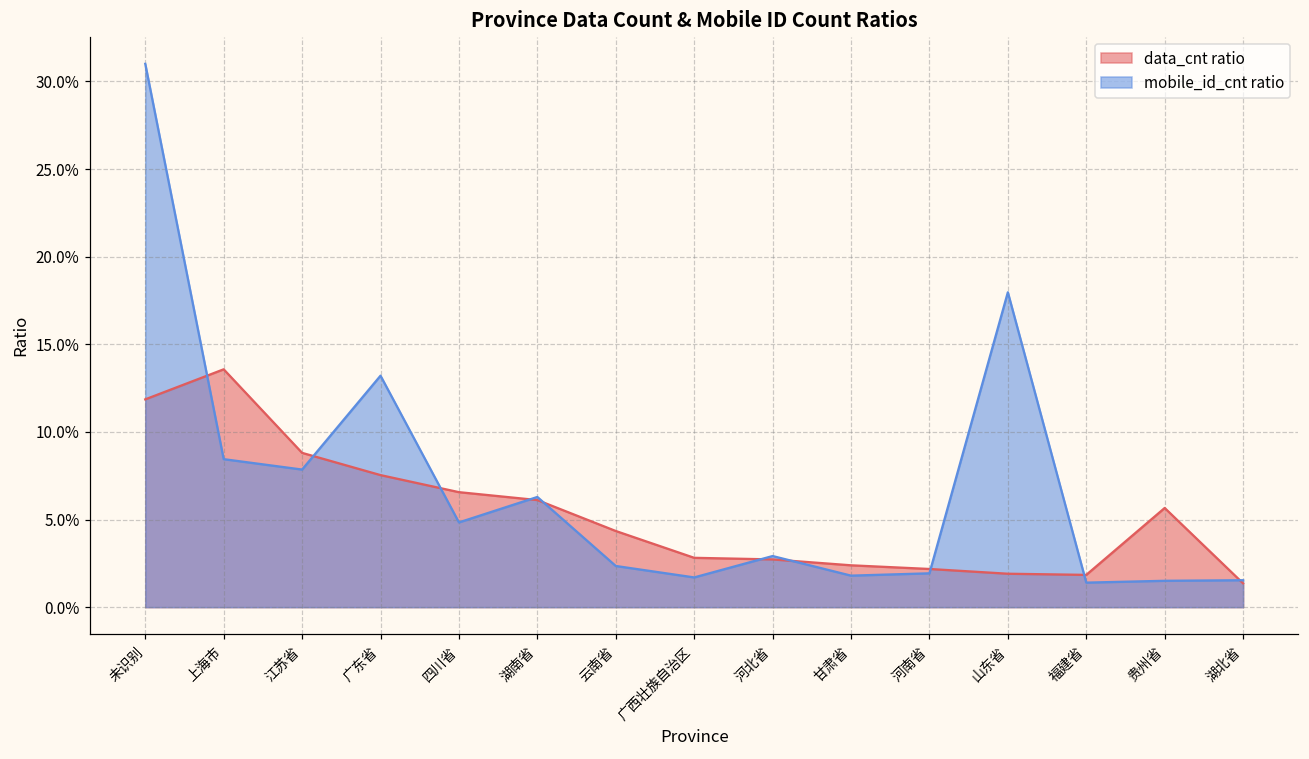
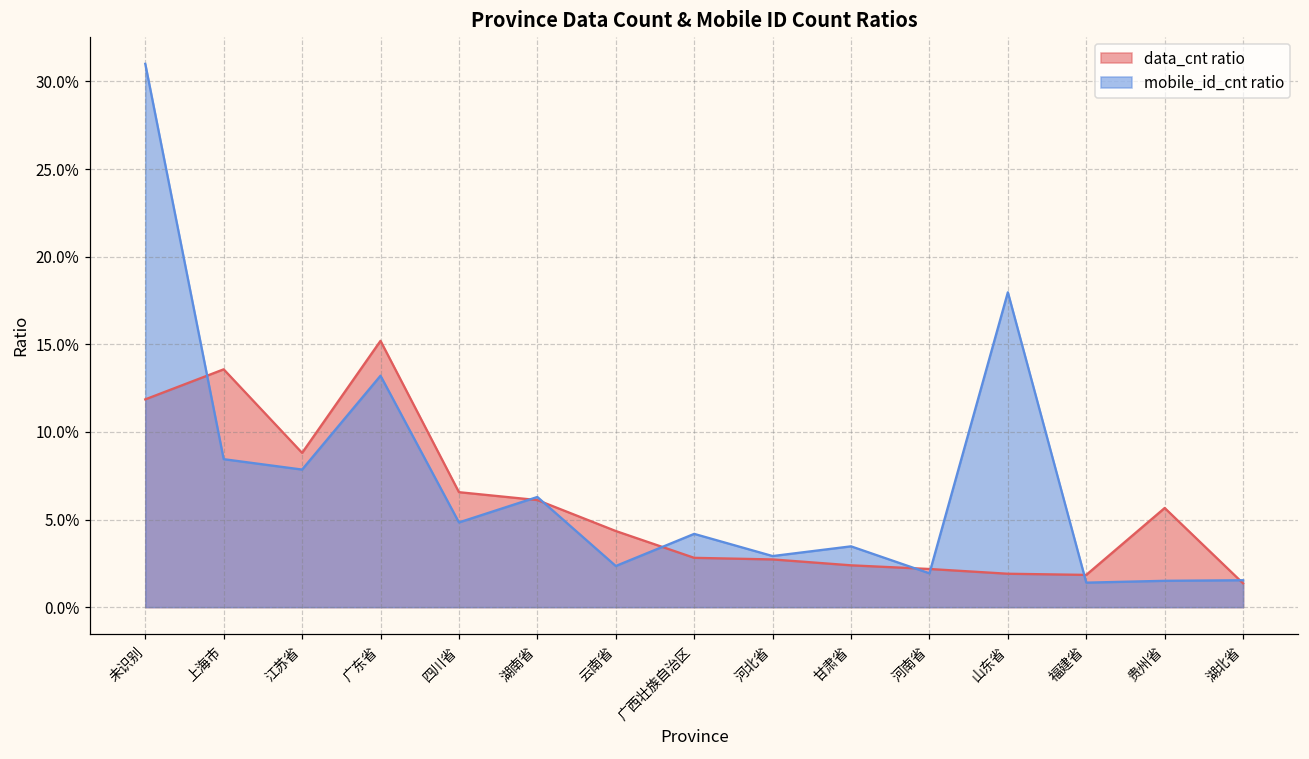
data_cnt ratio, 广东省: 7.5% -> 15.2%
mobile_id_cnt ratio, 广西壮族自治区: 1.7% -> 4.2%
mobile_id_cnt ratio, 甘肃省: 1.8% -> 3.5%
